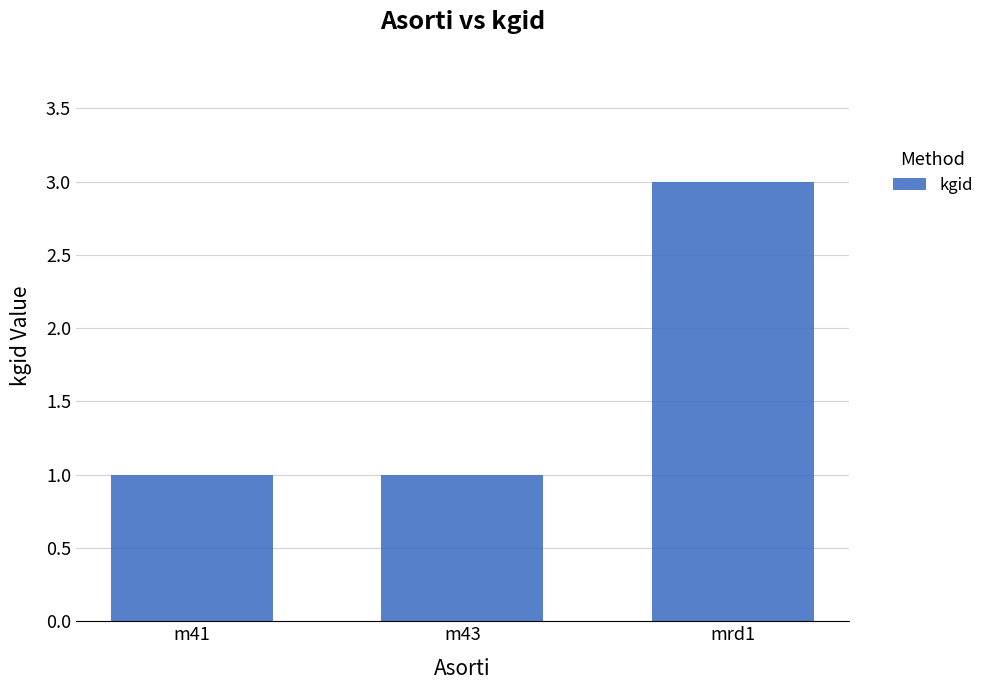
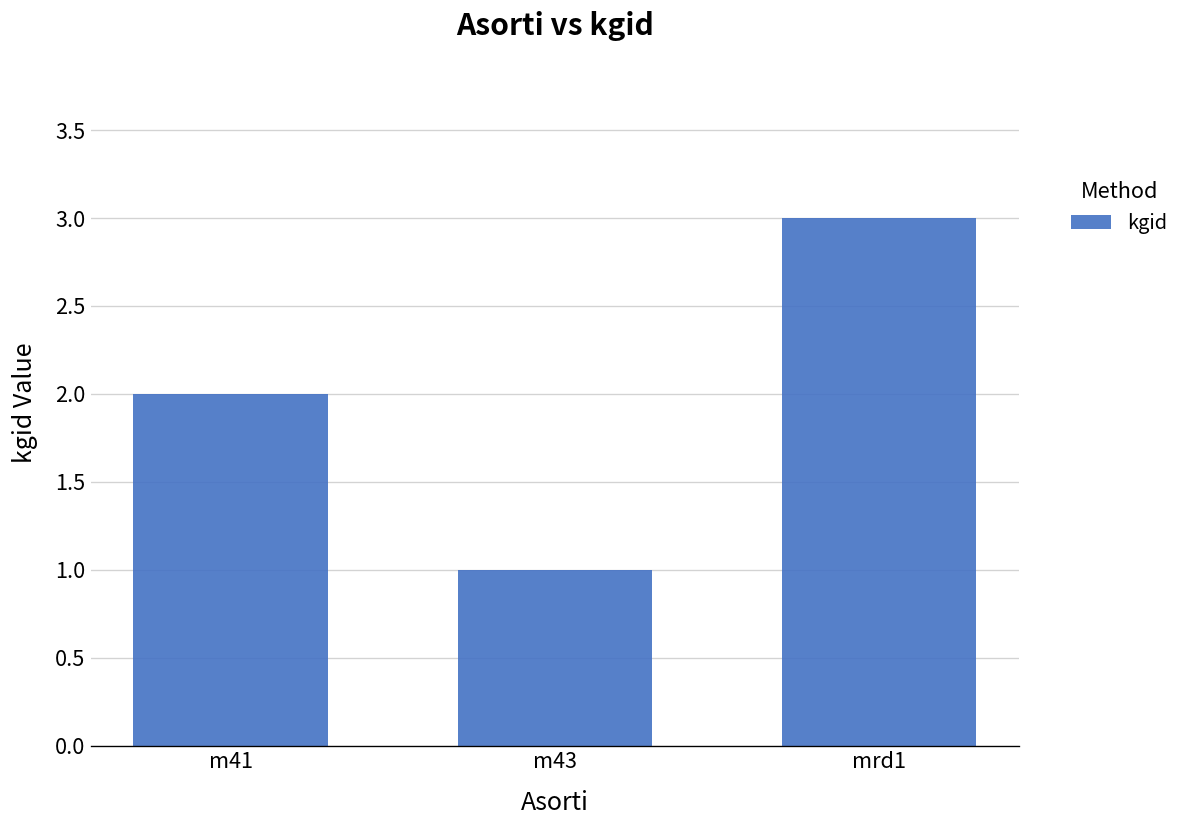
m41: 1 -> 2
